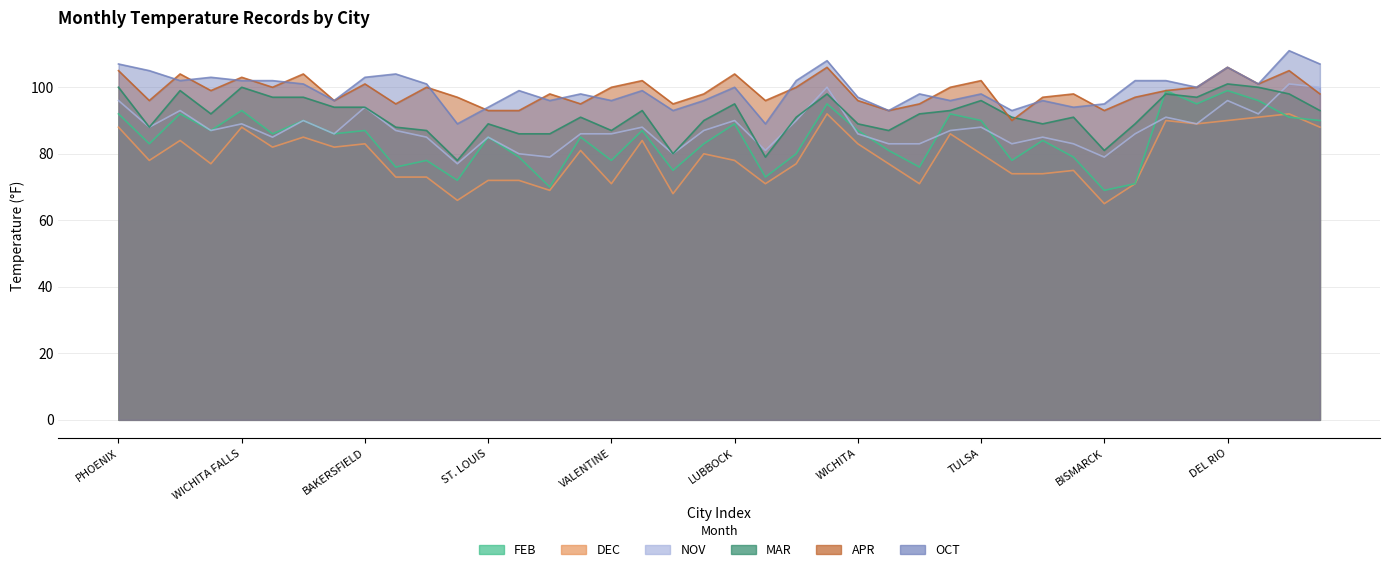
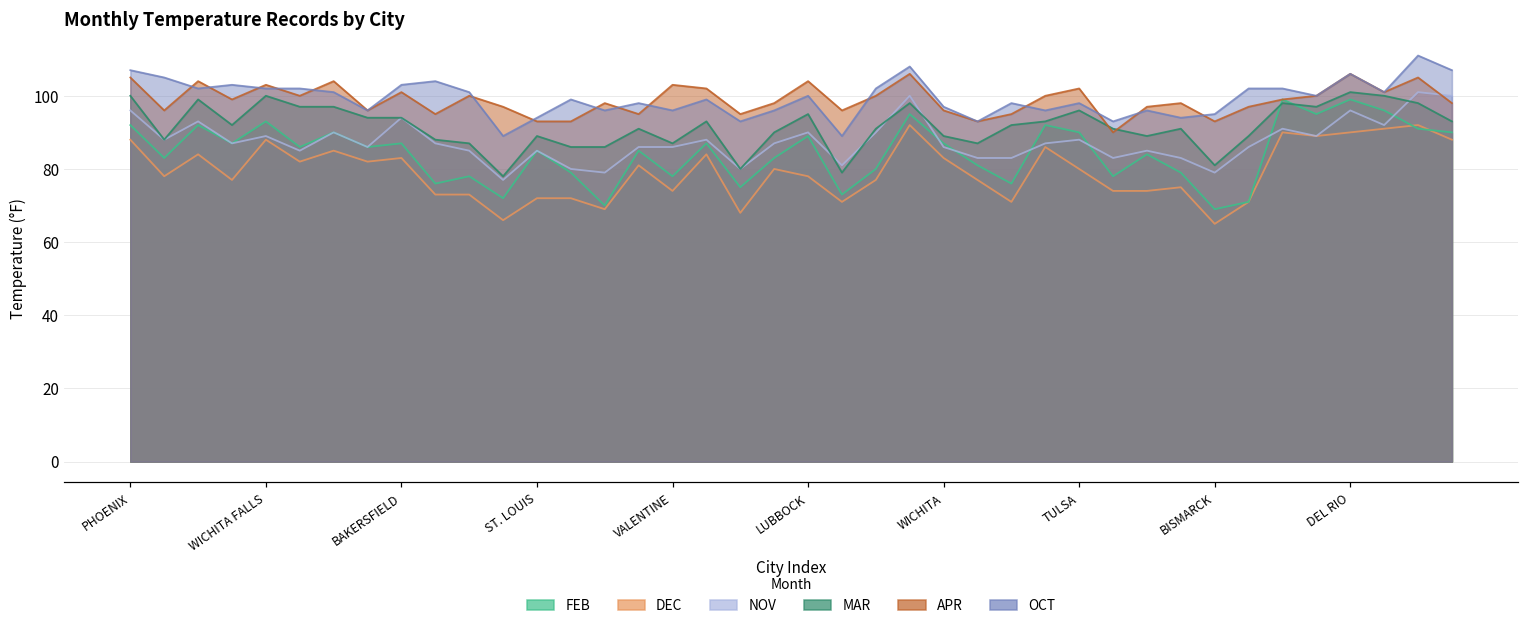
DEC, VALENTINE: 71 -> 74
APR, VALENTINE: 100 -> 103
